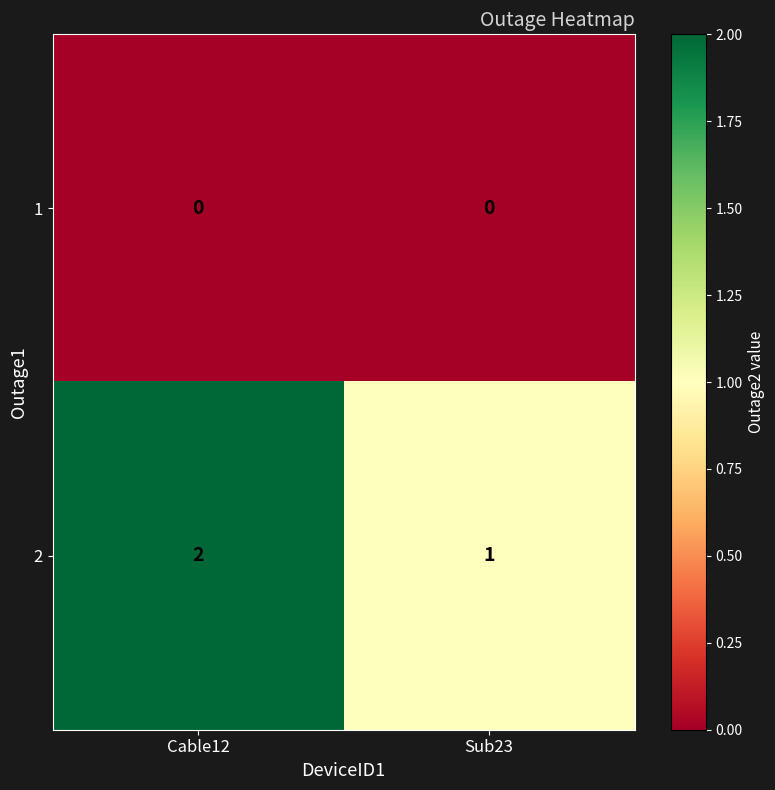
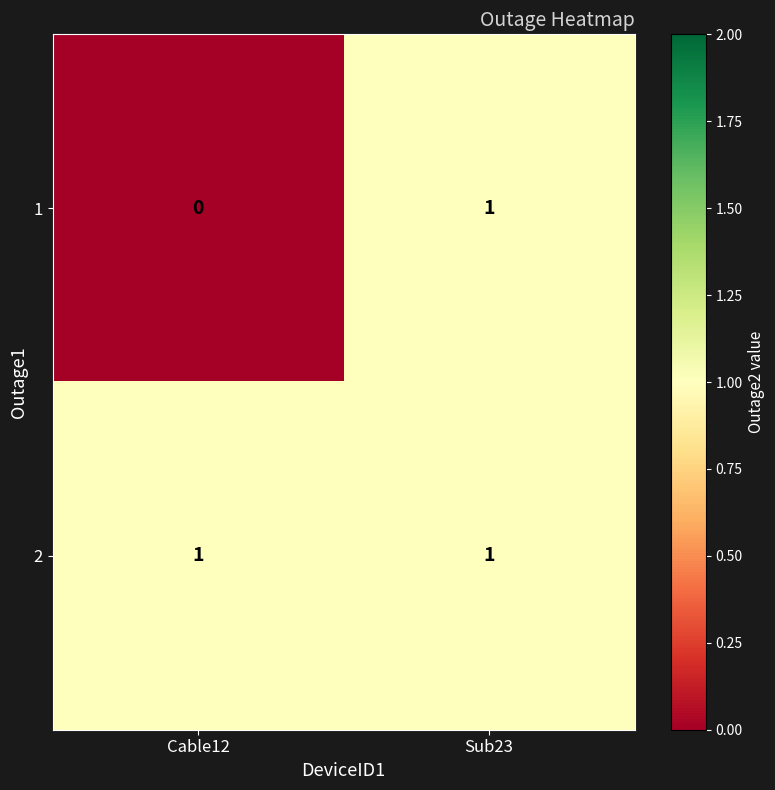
1, Sub23: 0 -> 1
2, Cable12: 2 -> 1
